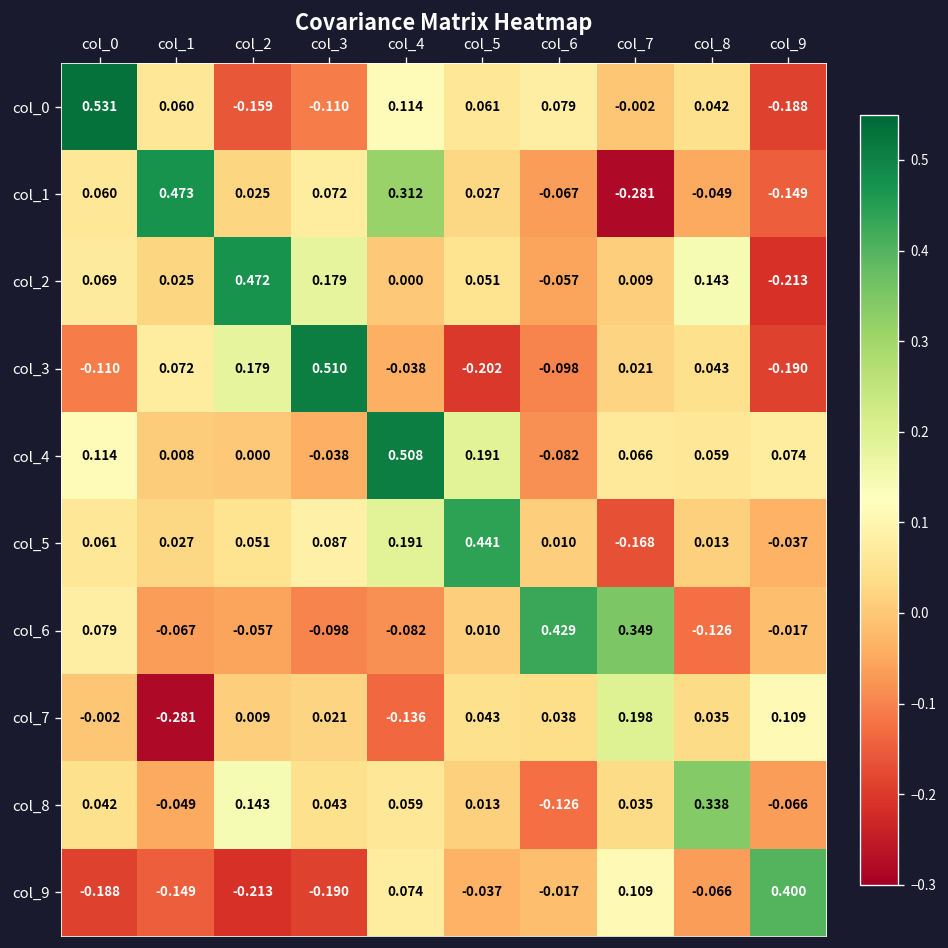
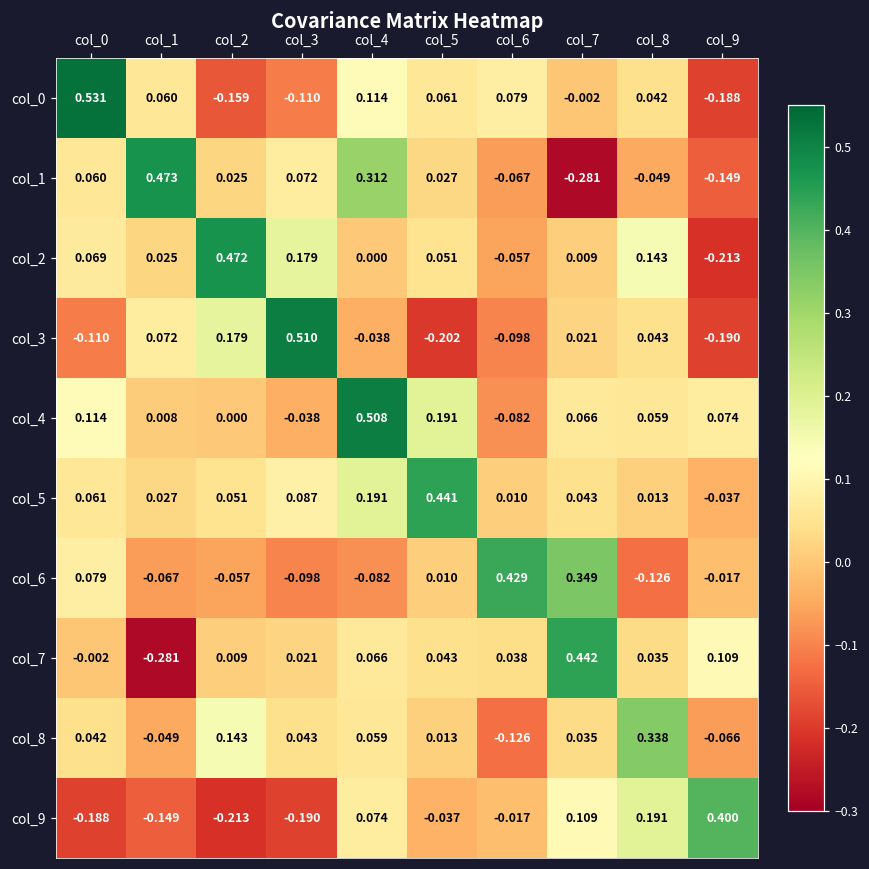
col_5, col_7: -0.168 -> 0.043
col_7, col_4: -0.136 -> 0.066
col_7, col_7: 0.198 -> 0.442
col_9, col_8: -0.066 -> 0.191
